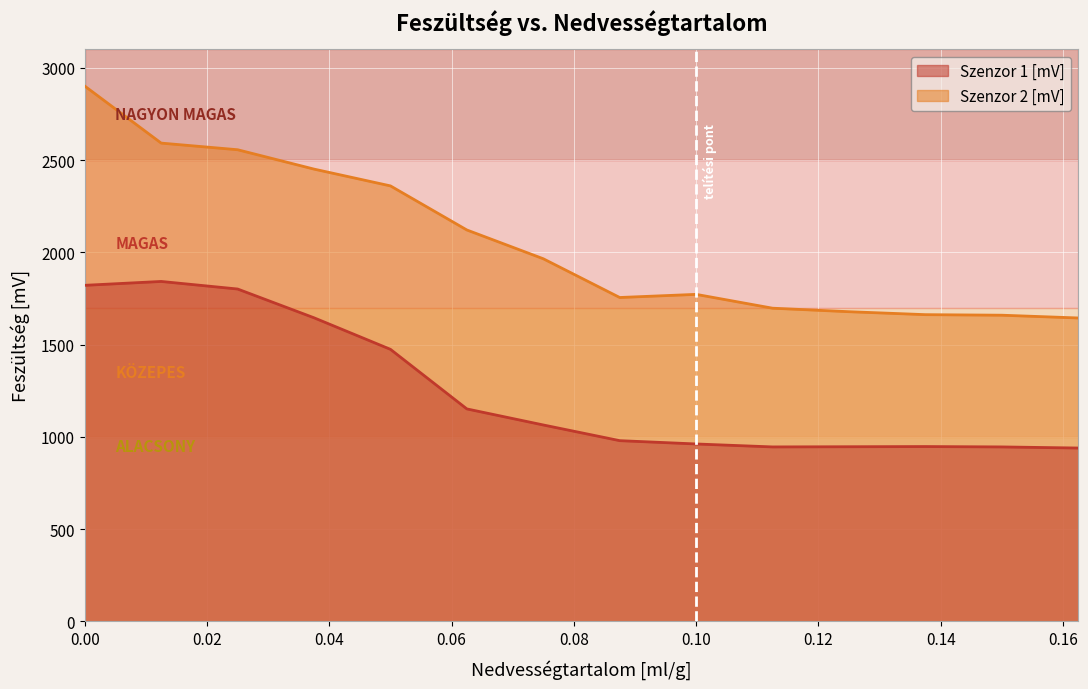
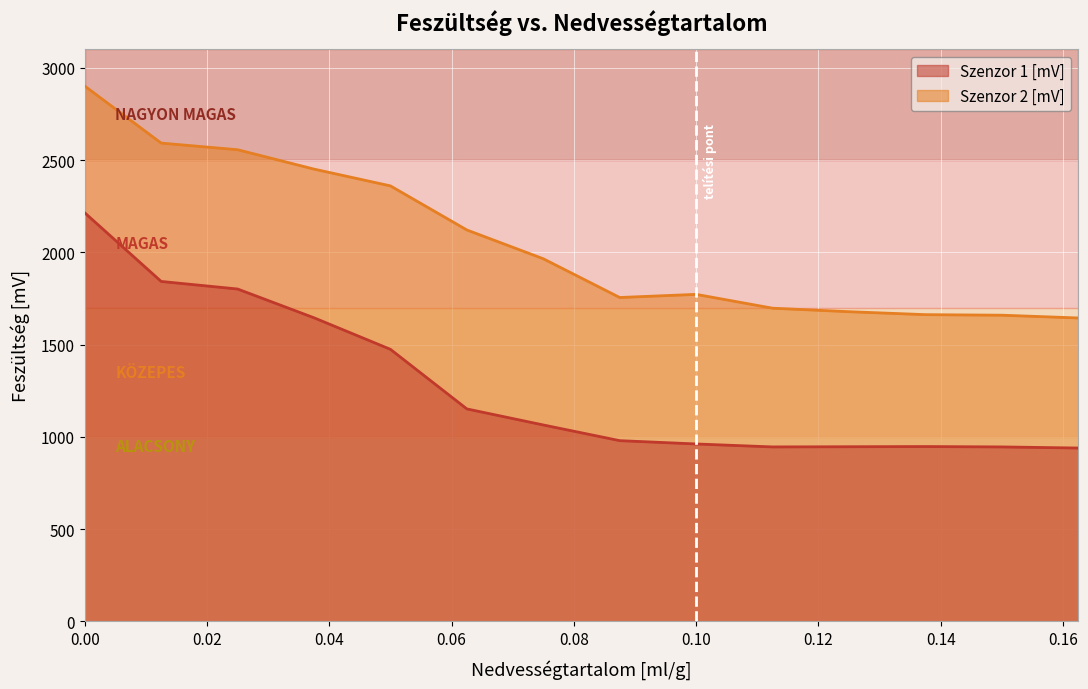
Szenzor 1 [mV], 0.00: 1820 -> 2210
